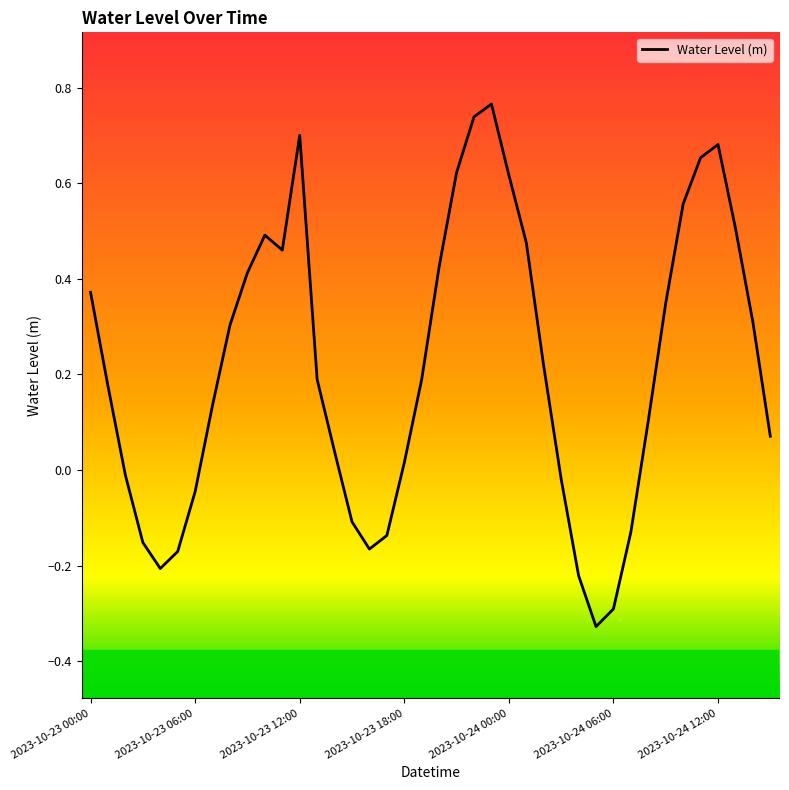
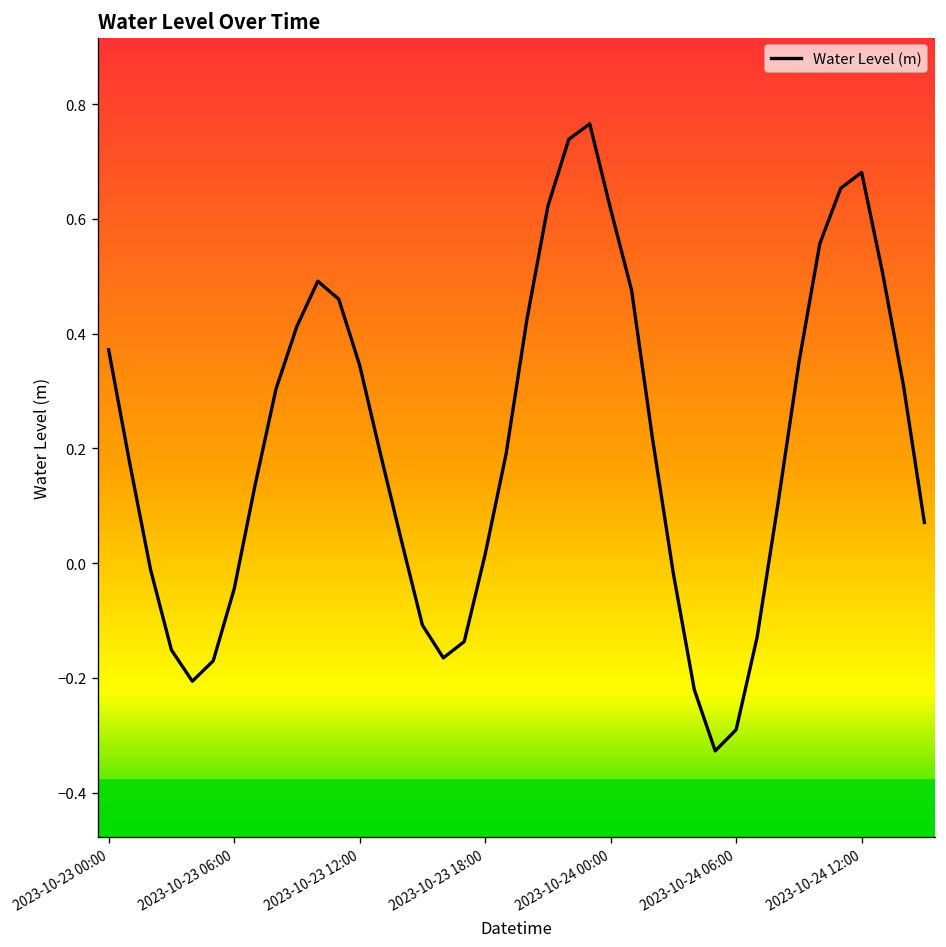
2023-10-23 12:00: 0.70 -> 0.34
